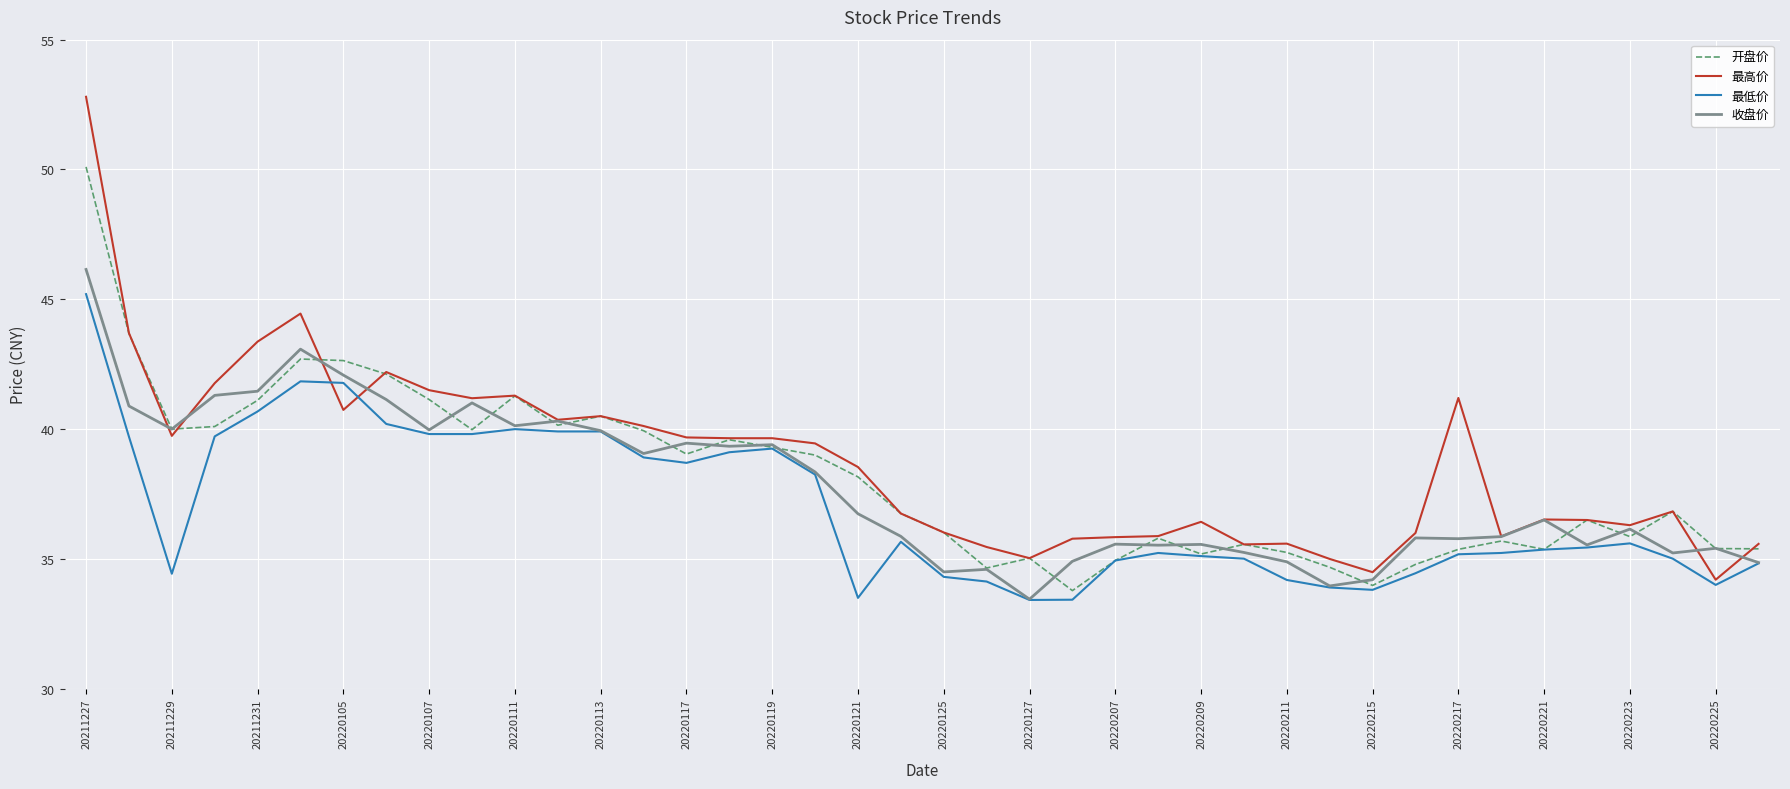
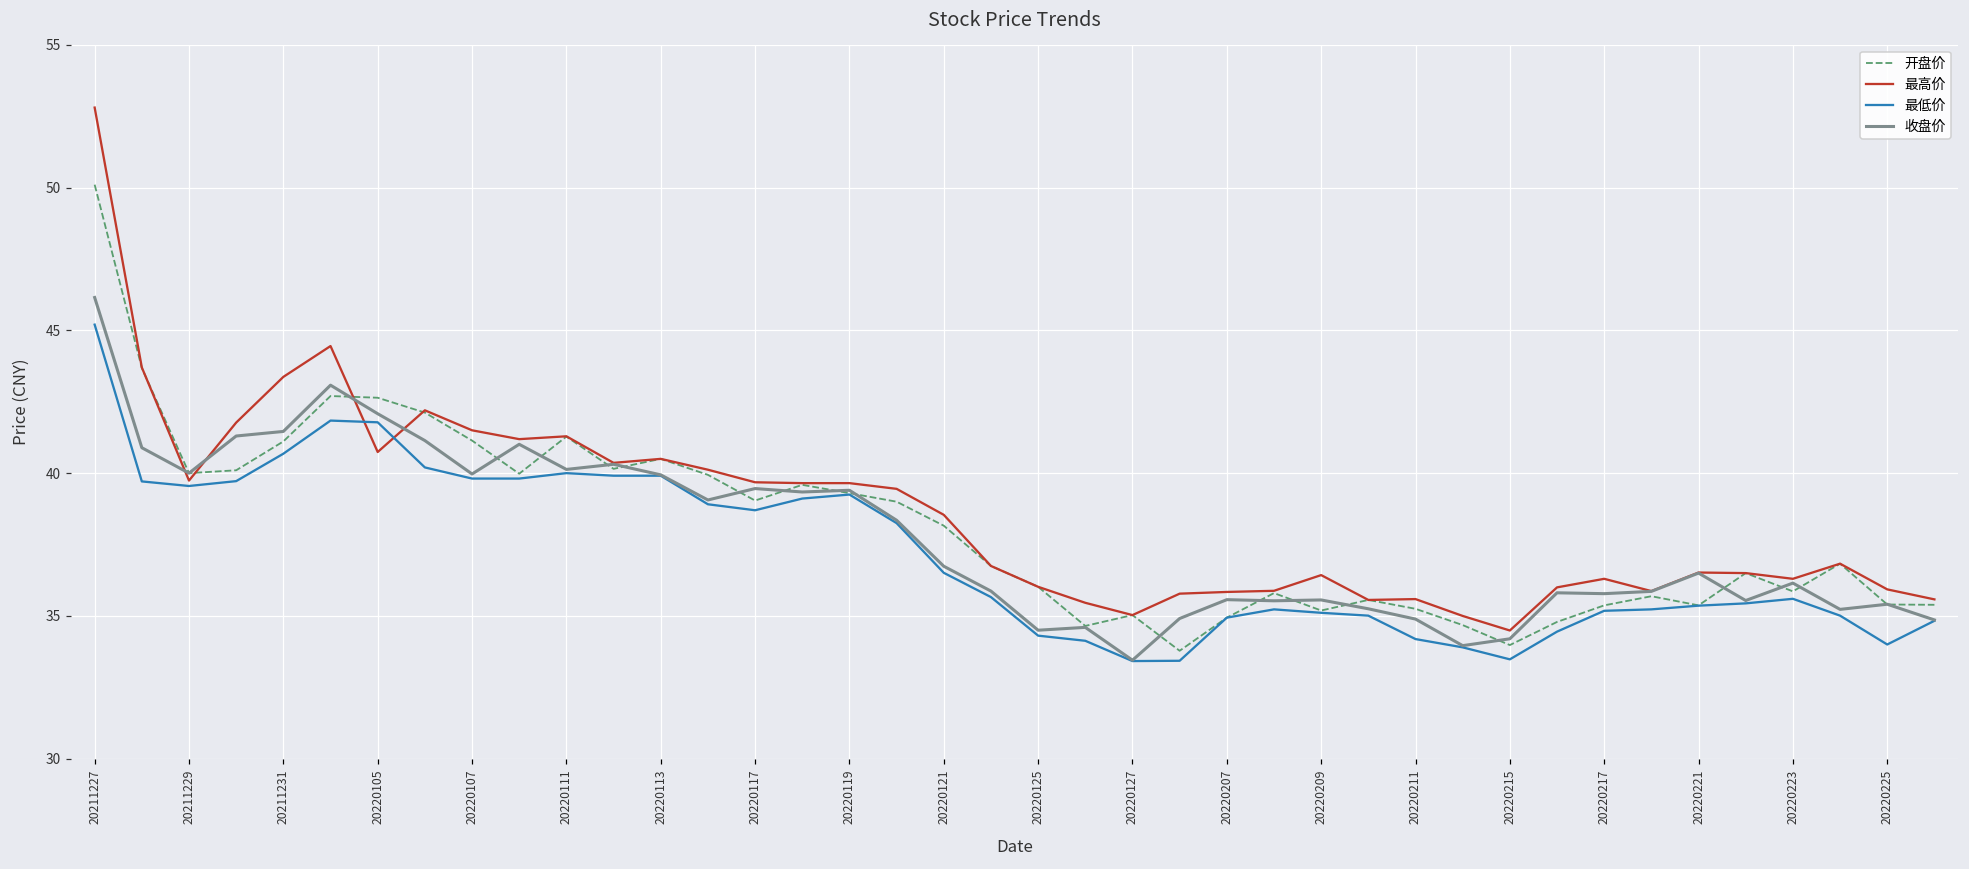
最低价, 20211229: 34.4 -> 39.6
最低价, 20220121: 33.5 -> 36.5
最低价, 20220215: 33.8 -> 33.5
最高价, 20220217: 41.2 -> 36.3
最高价, 20220225: 34.2 -> 35.9
